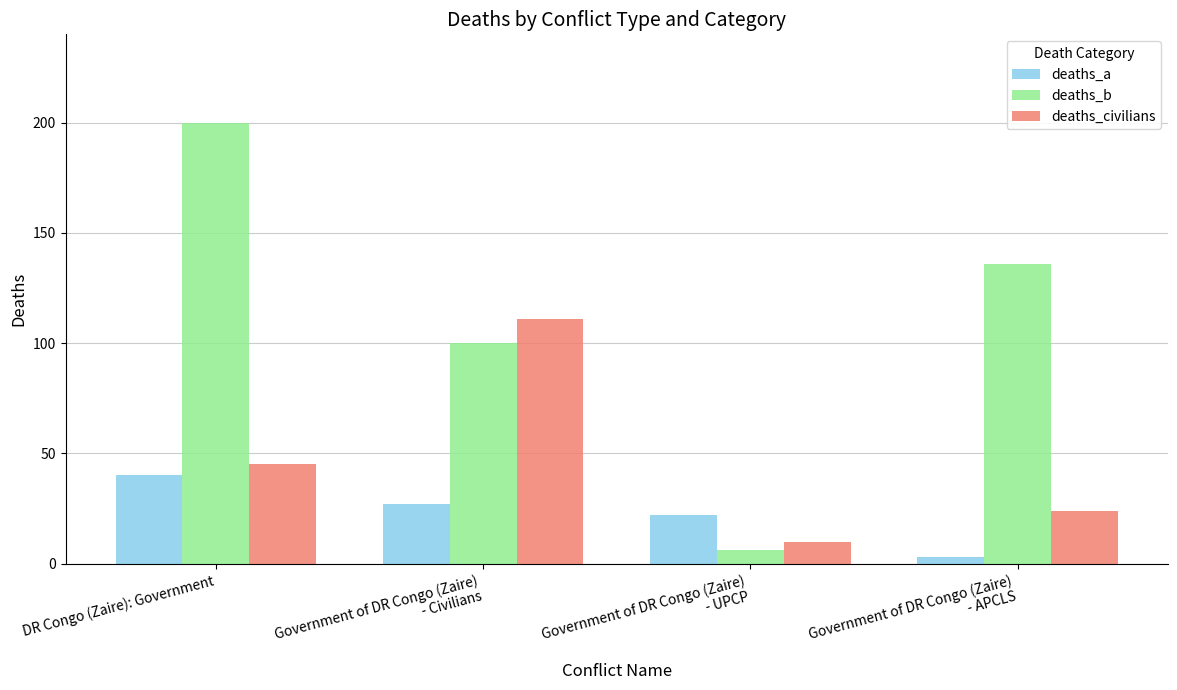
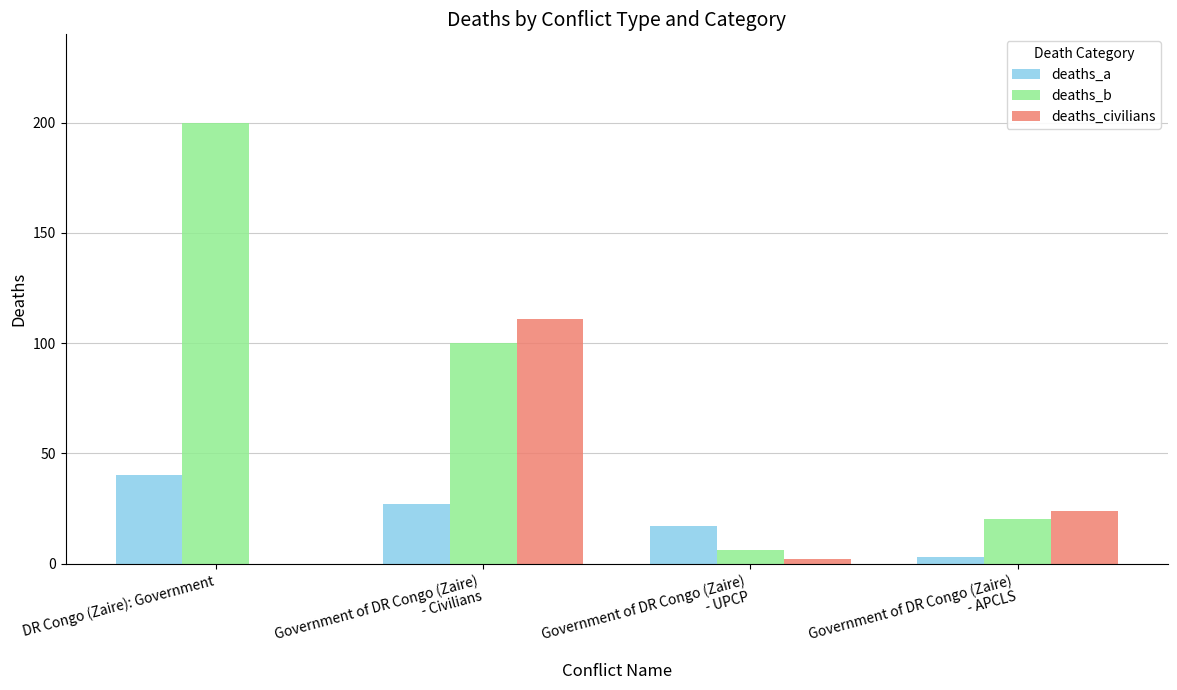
deaths_civilians, DR Congo (Zaire): Government: 45 -> 0
deaths_a, Government of DR Congo (Zaire) - UPCP: 22 -> 17
deaths_civilians, Government of DR Congo (Zaire) - UPCP: 10 -> 2
deaths_b, Government of DR Congo (Zaire) - APCLS: 136 -> 20
